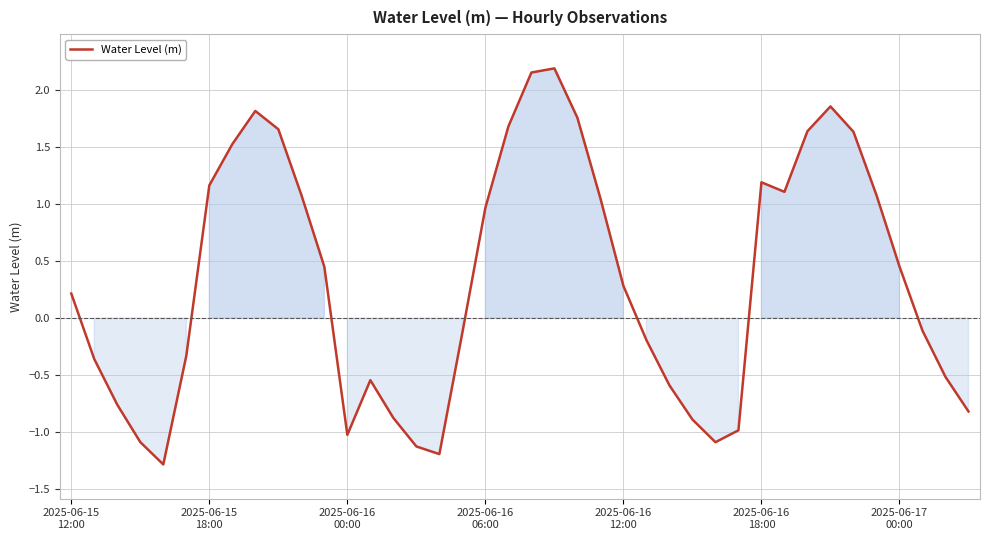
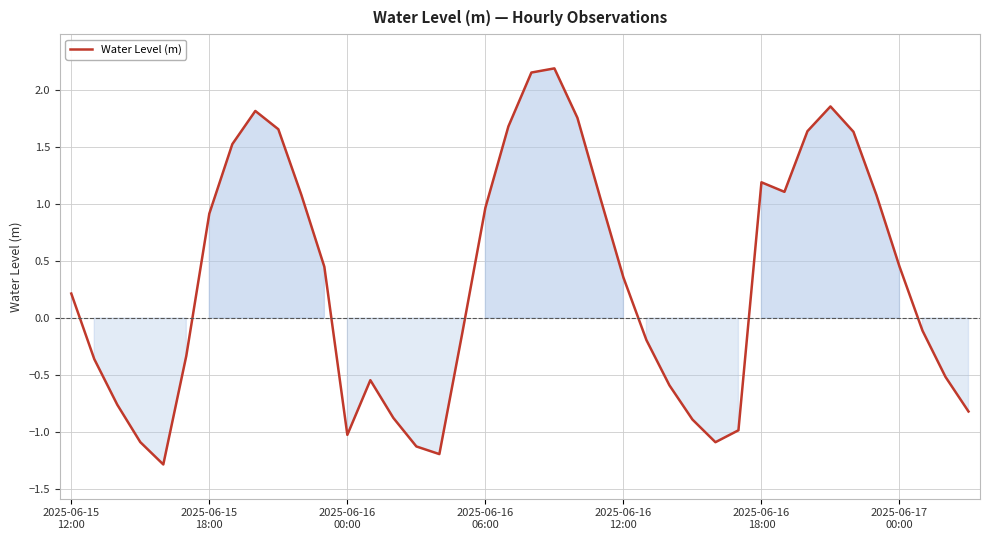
2025-06-15 18:00: 1.16 -> 0.92
2025-06-16 12:00: 0.28 -> 0.36
